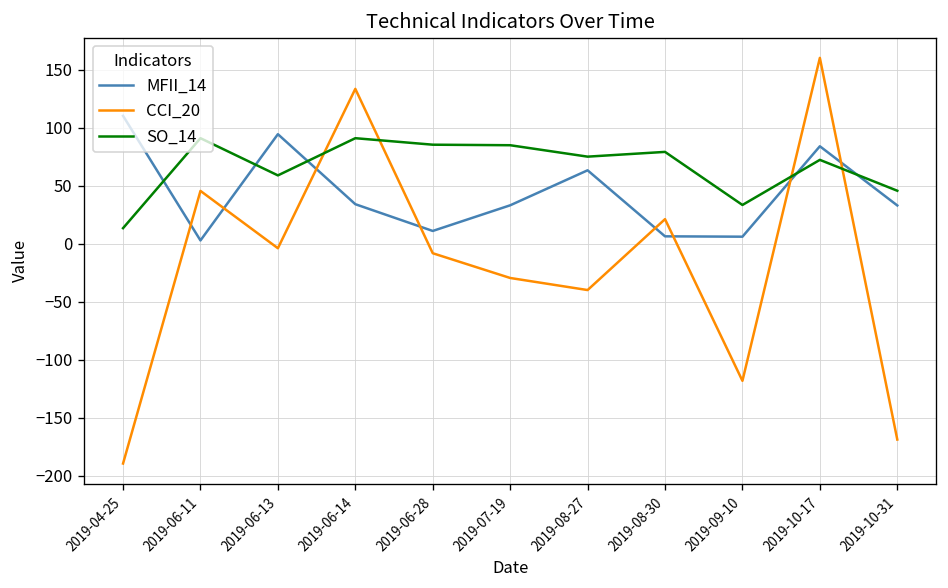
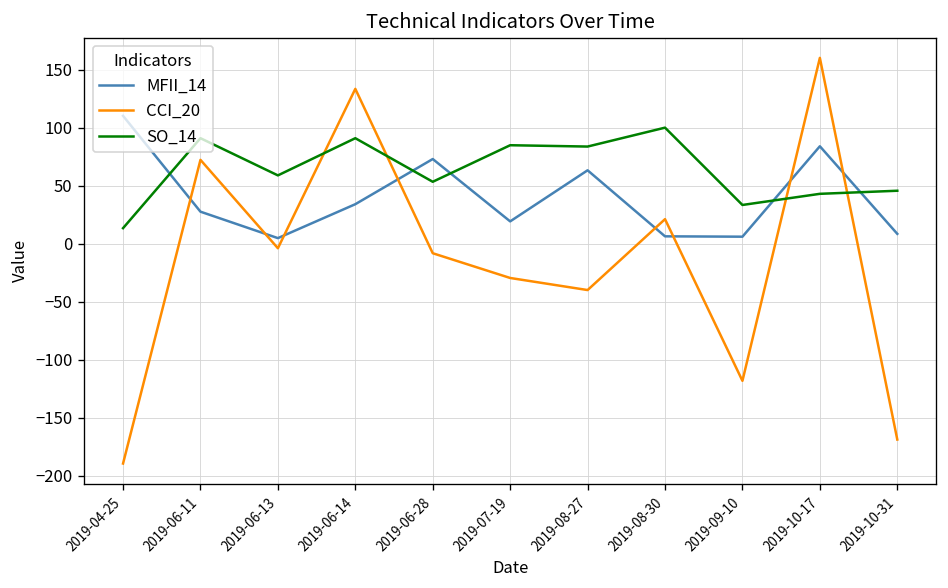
MFII_14, 2019-06-11: 0 -> 30
CCI_20, 2019-06-11: 50 -> 70
MFII_14, 2019-06-13: 90 -> 0
MFII_14, 2019-06-28: 10 -> 70
SO_14, 2019-06-28: 90 -> 50
MFII_14, 2019-07-19: 30 -> 20
SO_14, 2019-08-27: 75 -> 84
SO_14, 2019-08-30: 80 -> 100
SO_14, 2019-10-17: 70 -> 40
MFII_14, 2019-10-31: 30 -> 10
